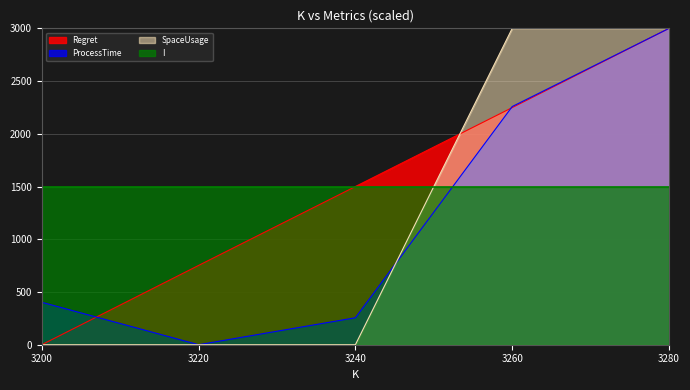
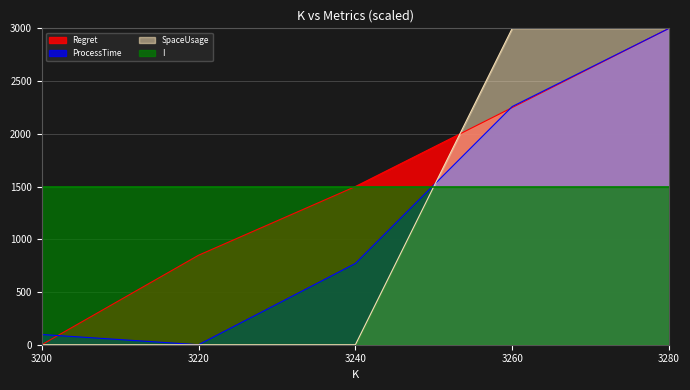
ProcessTime, 3200: 400 -> 100
Regret, 3220: 750 -> 850
ProcessTime, 3240: 260 -> 770
